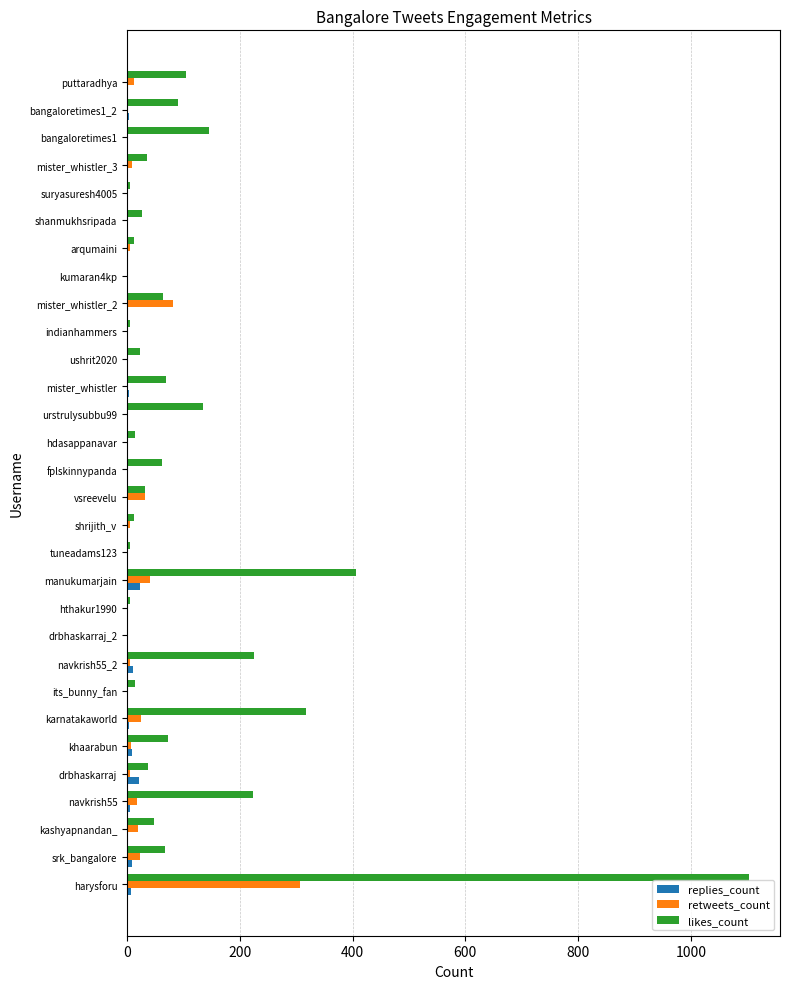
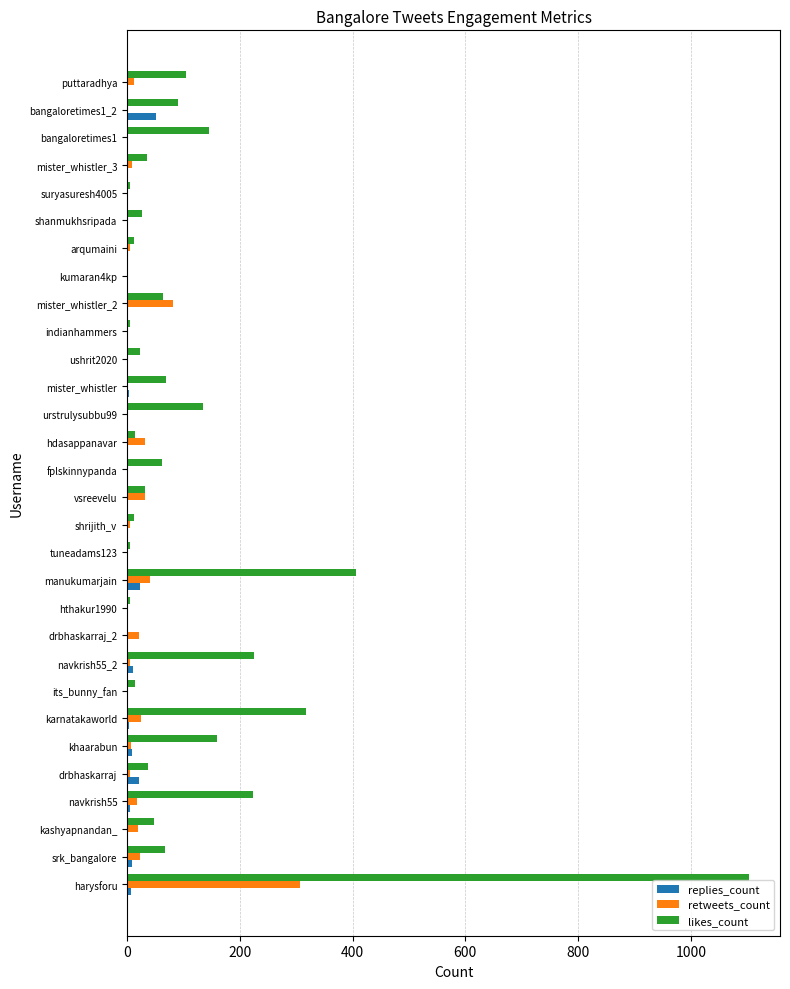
replies_count, bangaloretimes1_2: 0 -> 50
retweets_count, hdasappanavar: 0 -> 30
retweets_count, drbhaskarraj_2: 0 -> 20
likes_count, khaarabun: 70 -> 160
